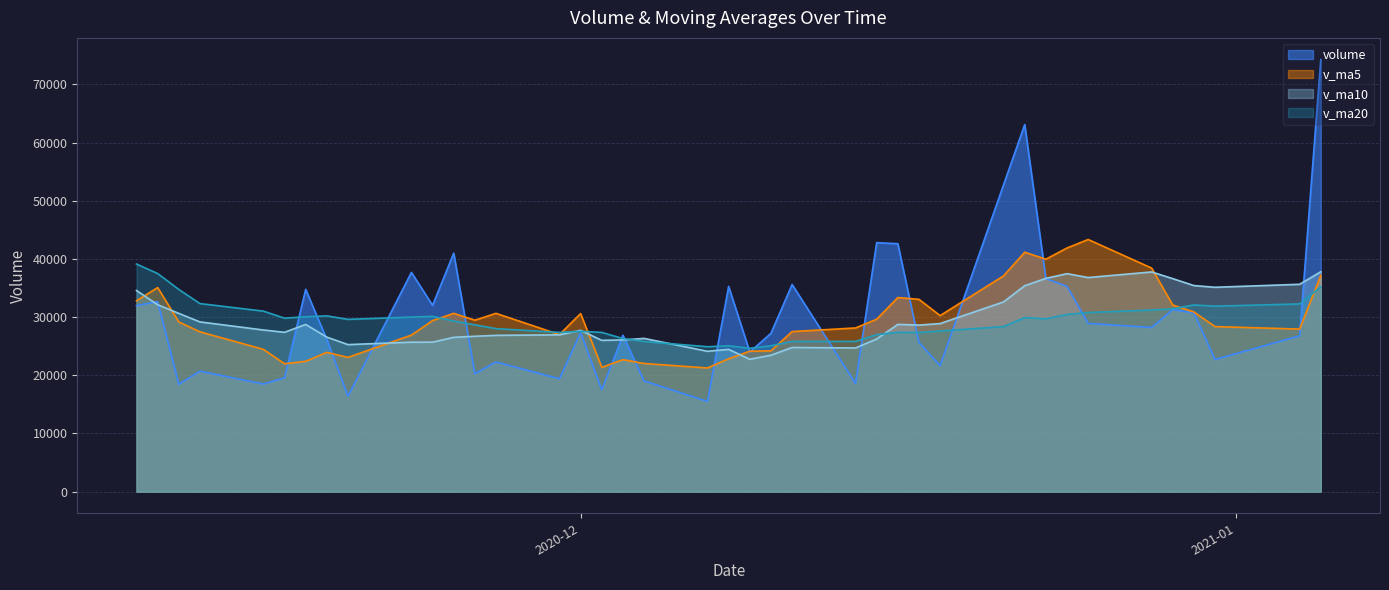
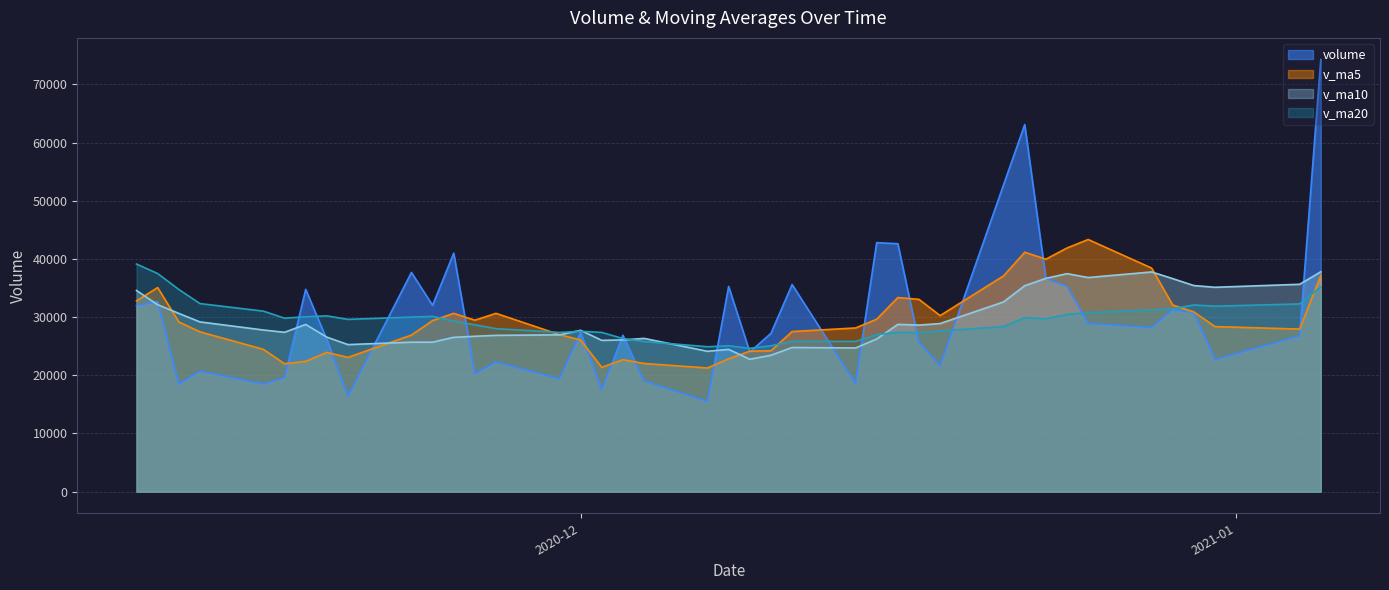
v_ma5, 2020-12: 31000 -> 26000
